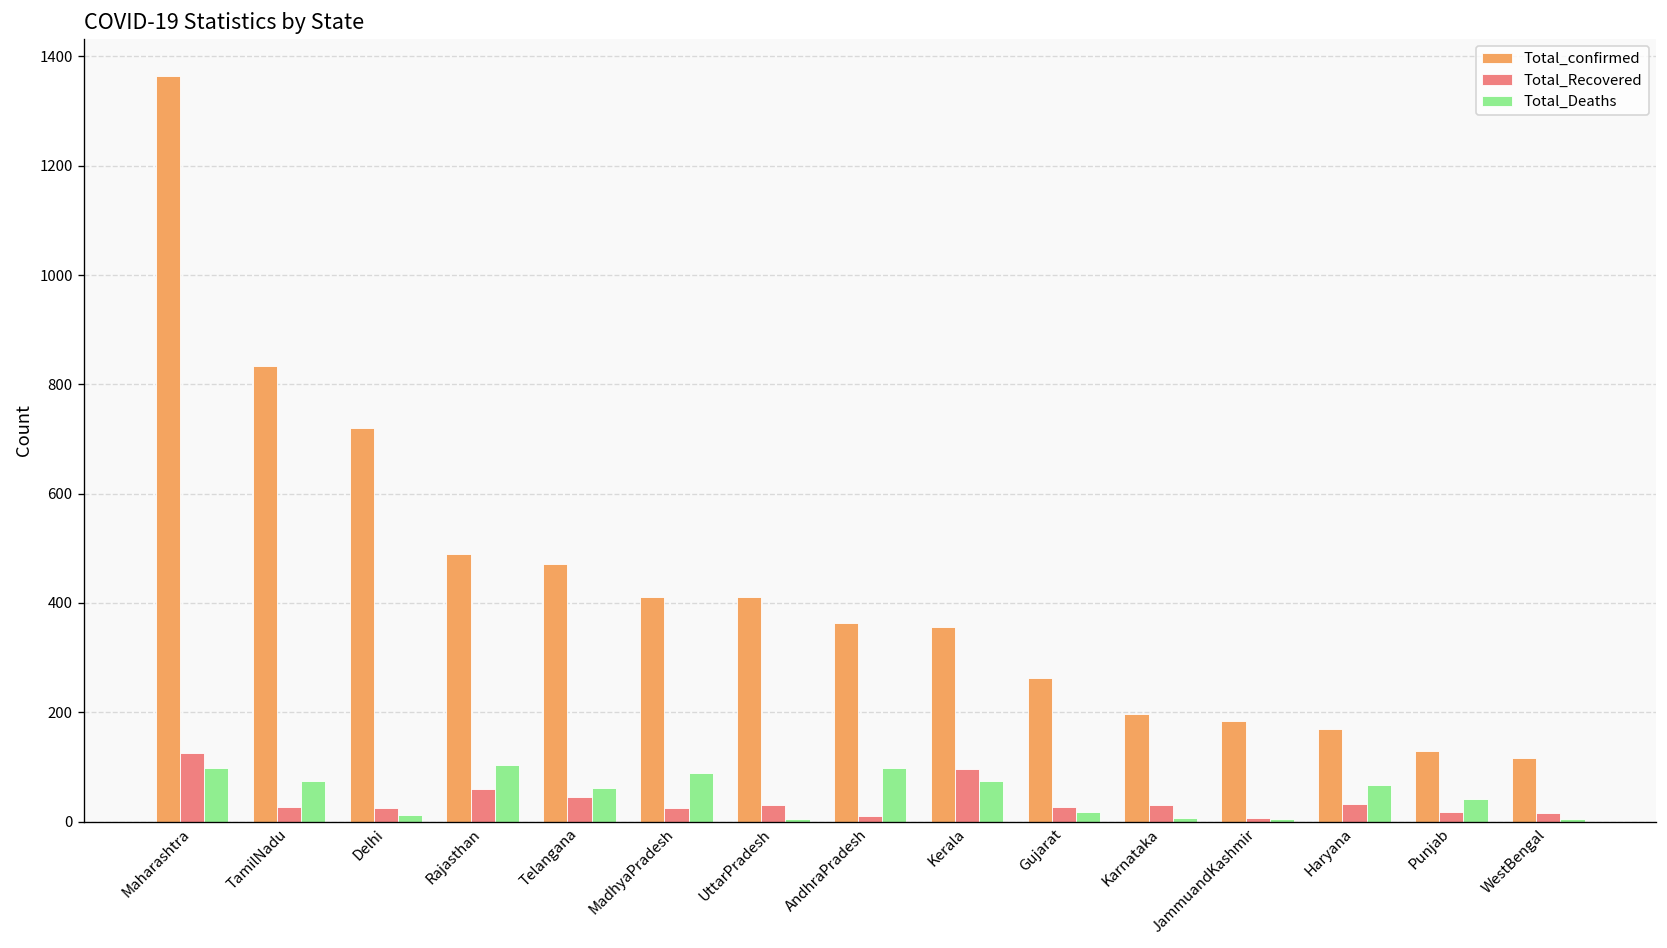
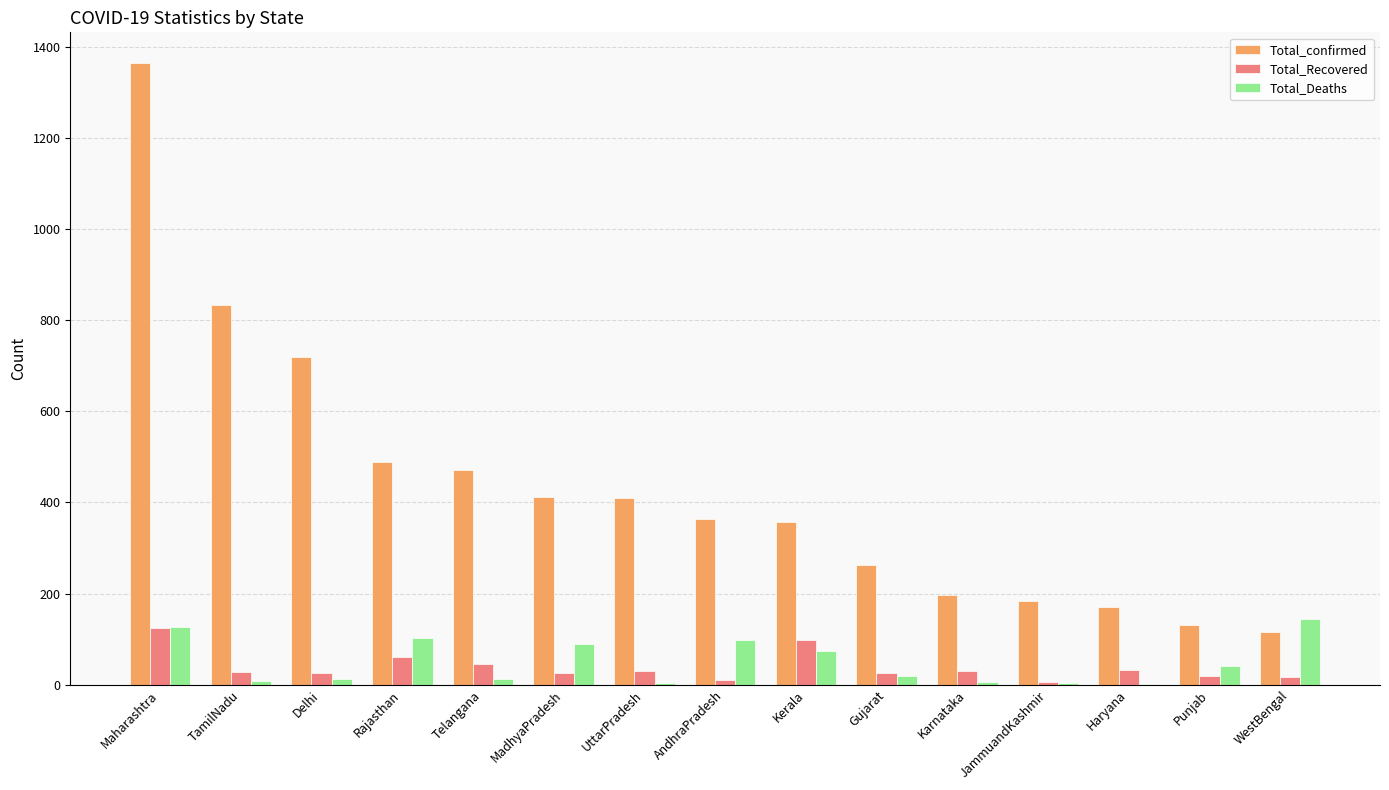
Total_Deaths, Maharashtra: 100 -> 130
Total_Deaths, TamilNadu: 80 -> 10
Total_Deaths, Telangana: 60 -> 10
Total_Deaths, Haryana: 70 -> 0
Total_Deaths, WestBengal: 10 -> 140
